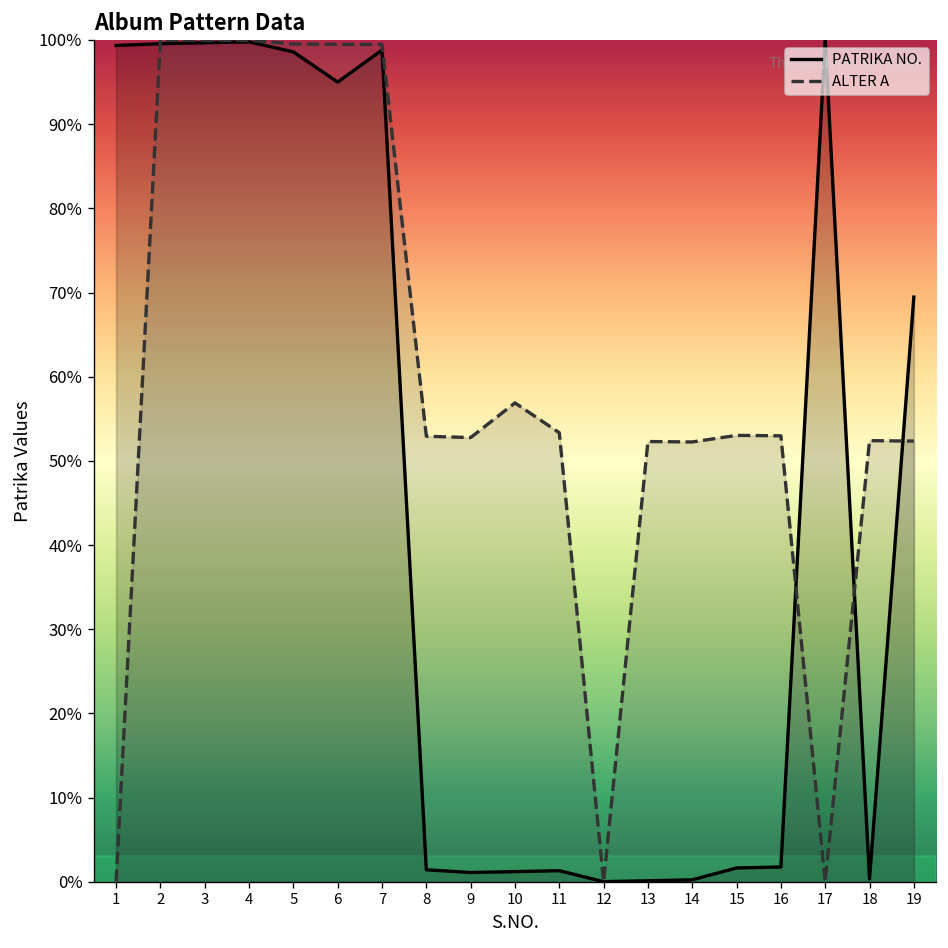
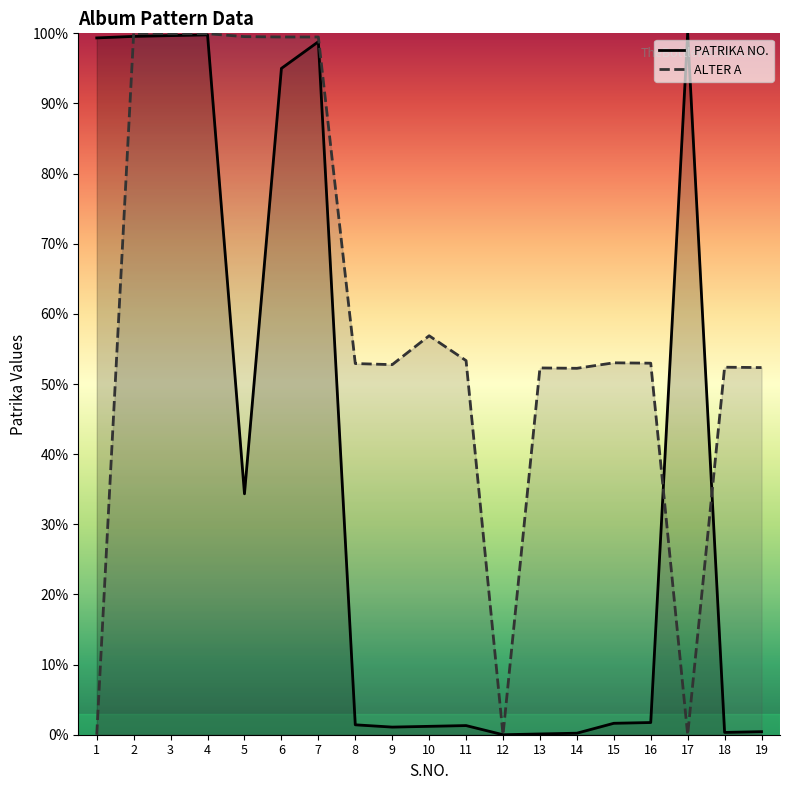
PATRIKA NO., 5: 99% -> 34%
PATRIKA NO., 19: 69% -> 0%
